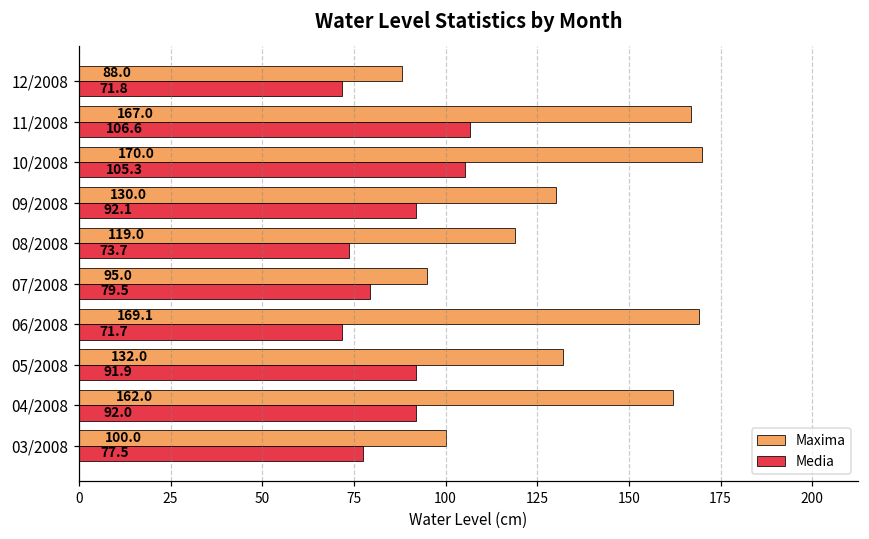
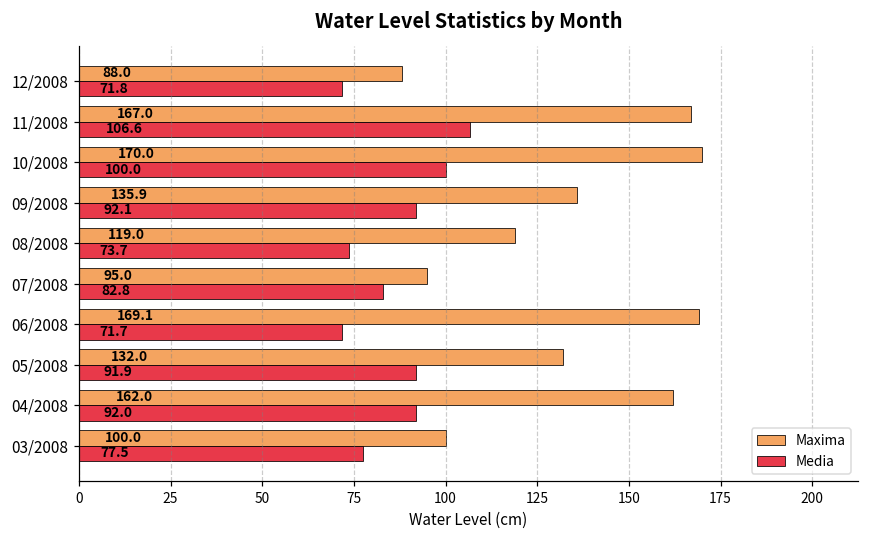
Media, 10/2008: 105.3 -> 100.0
Maxima, 09/2008: 130.0 -> 135.9
Media, 07/2008: 79.5 -> 82.8
